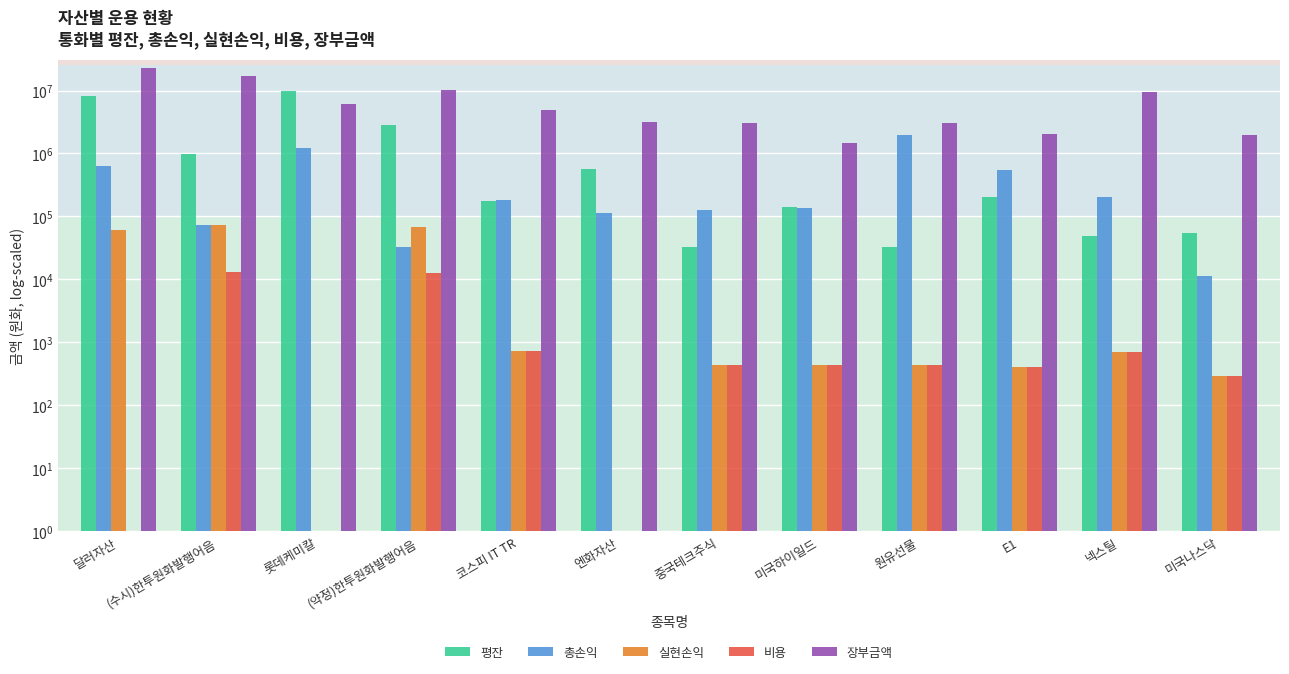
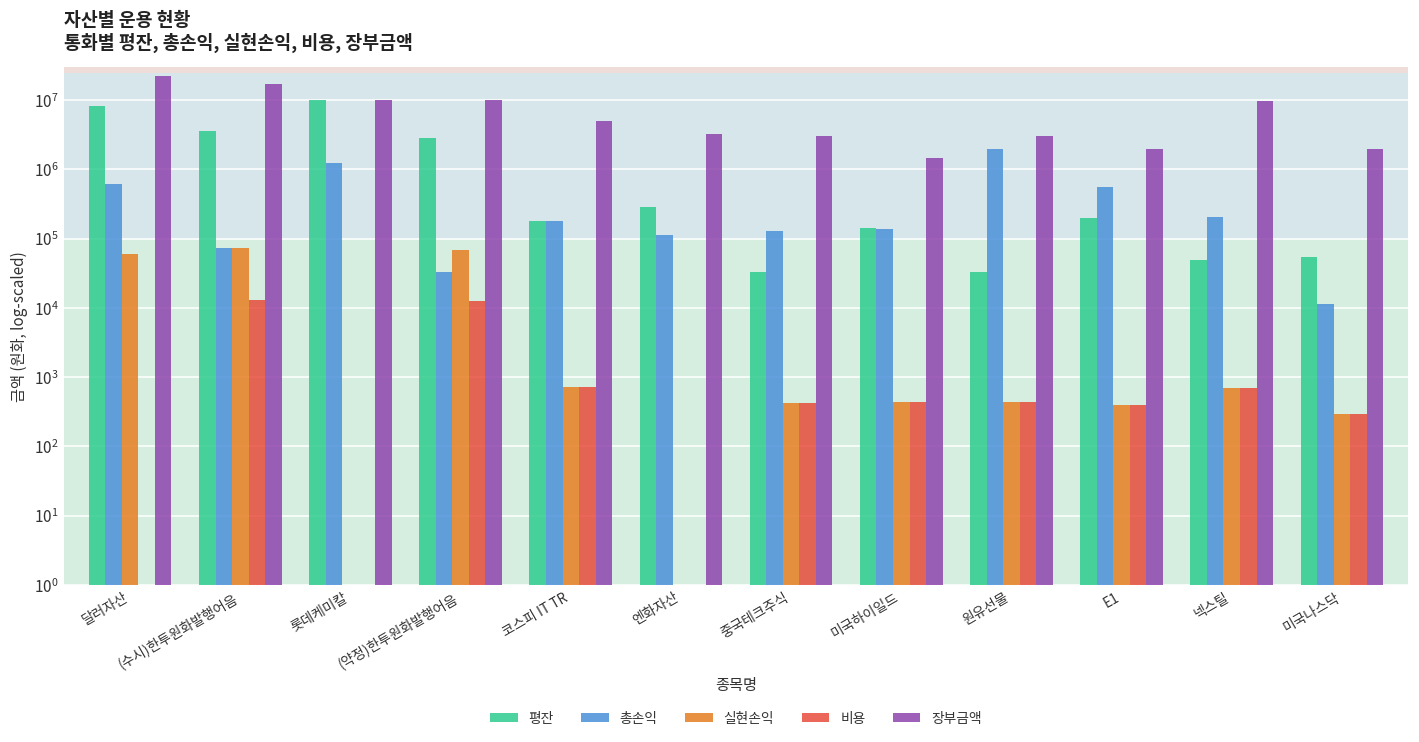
평잔, (수시)한투원화발행어음: 1000000 -> 4000000
장부금액, 롯데케미칼: 6000000 -> 10000000
평잔, 엔화자산: 600000 -> 300000
